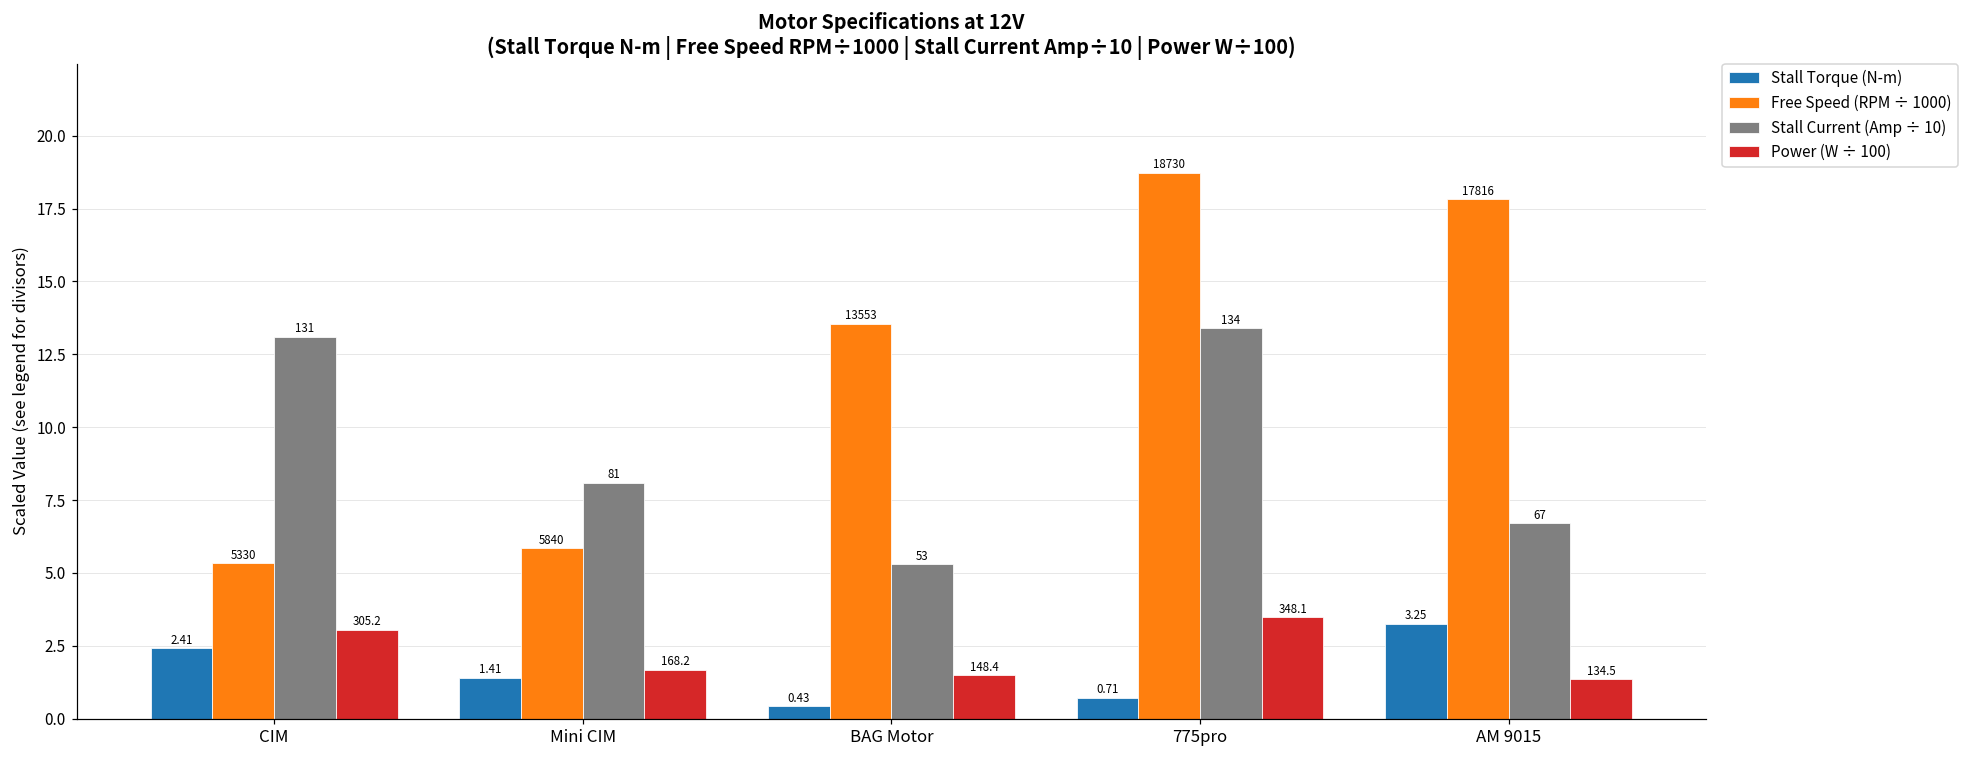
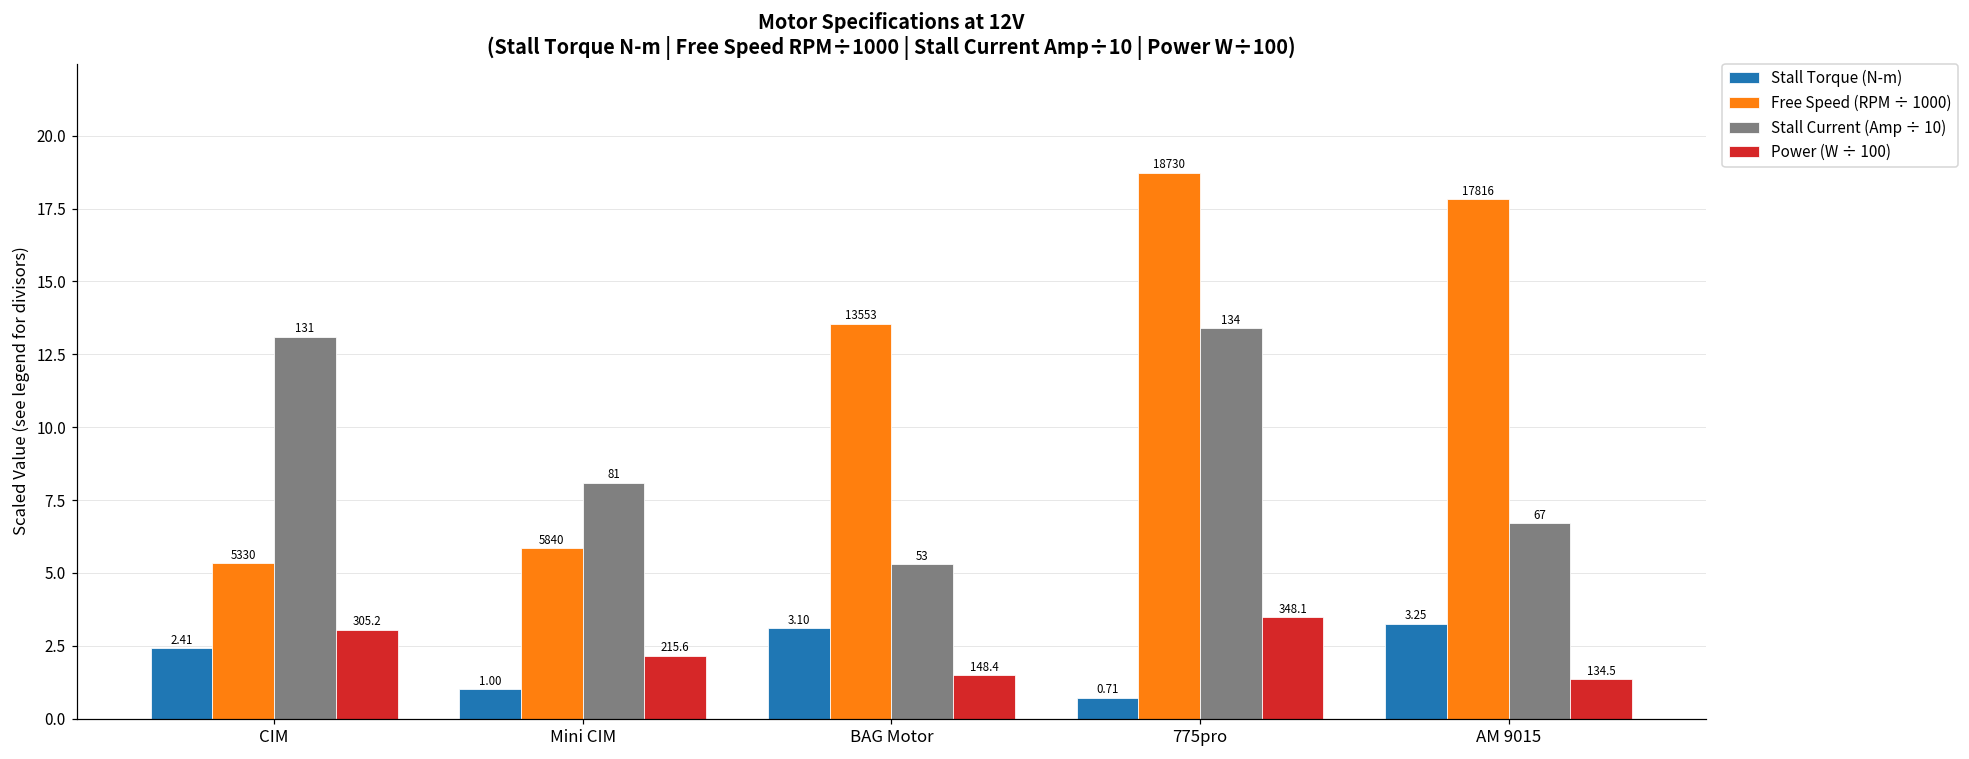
Stall Torque (N-m), Mini CIM: 1.41 -> 1.00
Power (W ÷ 100), Mini CIM: 168.2 -> 215.6
Stall Torque (N-m), BAG Motor: 0.43 -> 3.10
